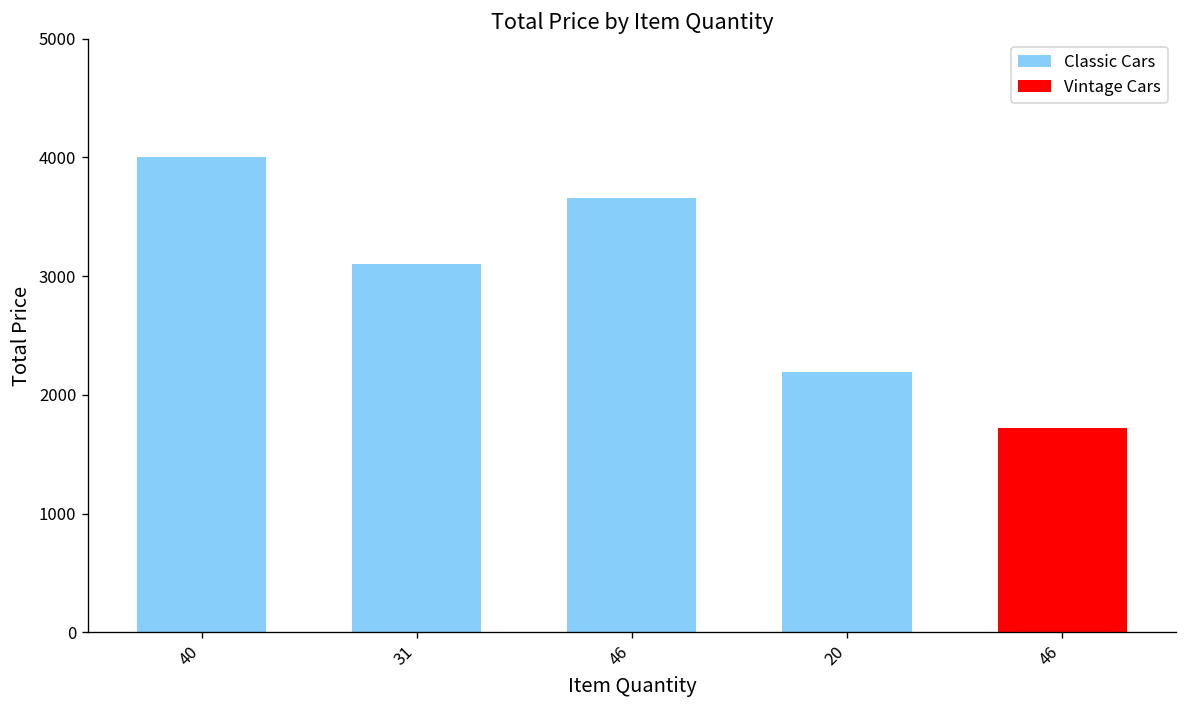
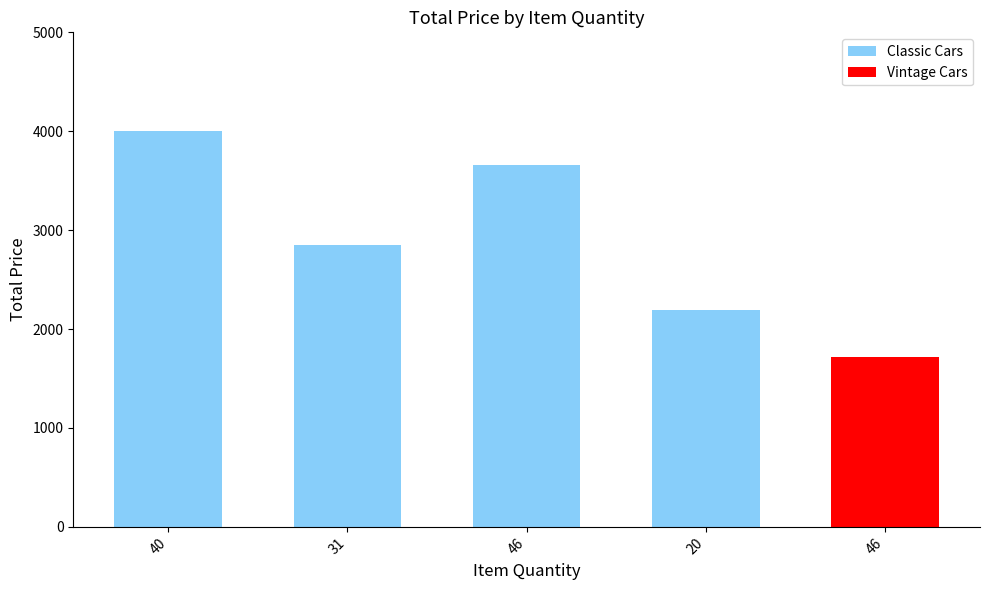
31: 3100 -> 2800
